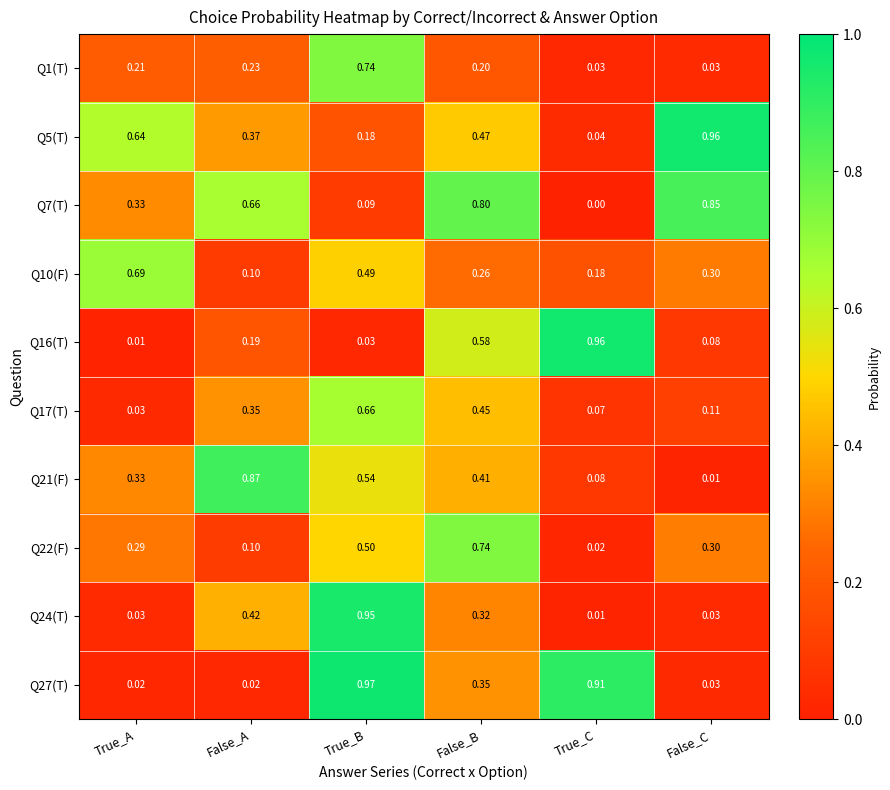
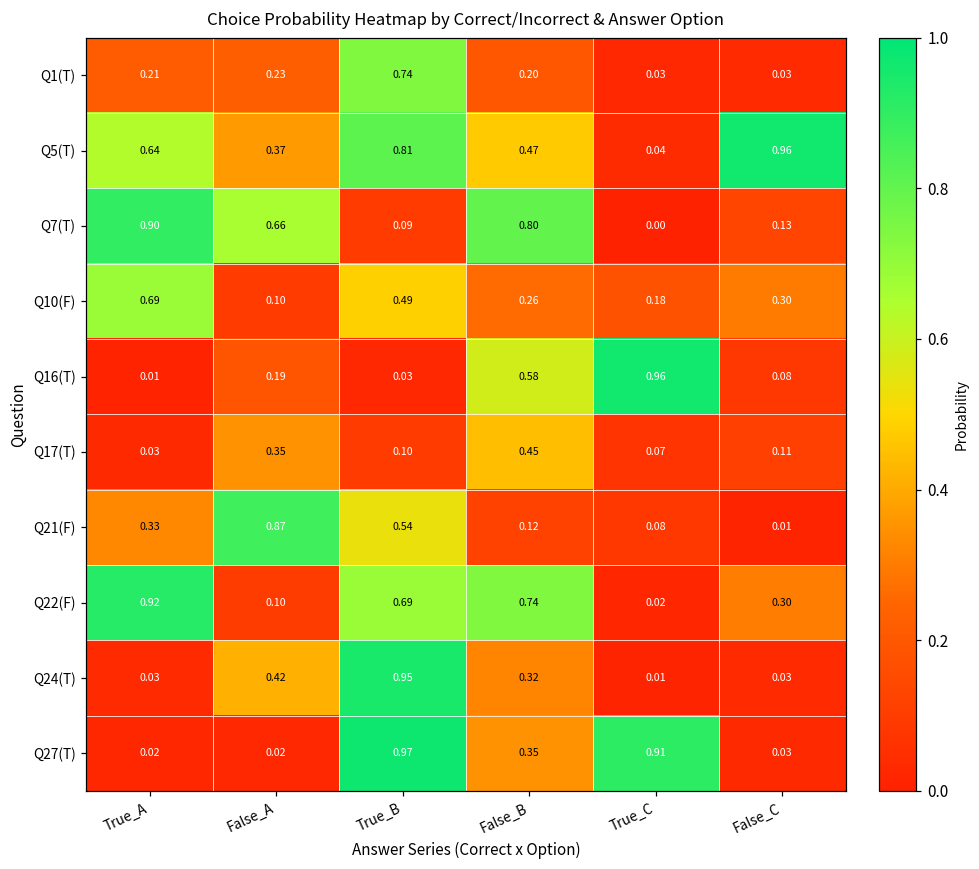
Q5(T), True_B: 0.18 -> 0.81
Q7(T), True_A: 0.33 -> 0.90
Q7(T), False_C: 0.85 -> 0.13
Q17(T), True_B: 0.66 -> 0.10
Q21(F), False_B: 0.41 -> 0.12
Q22(F), True_A: 0.29 -> 0.92
Q22(F), True_B: 0.50 -> 0.69
